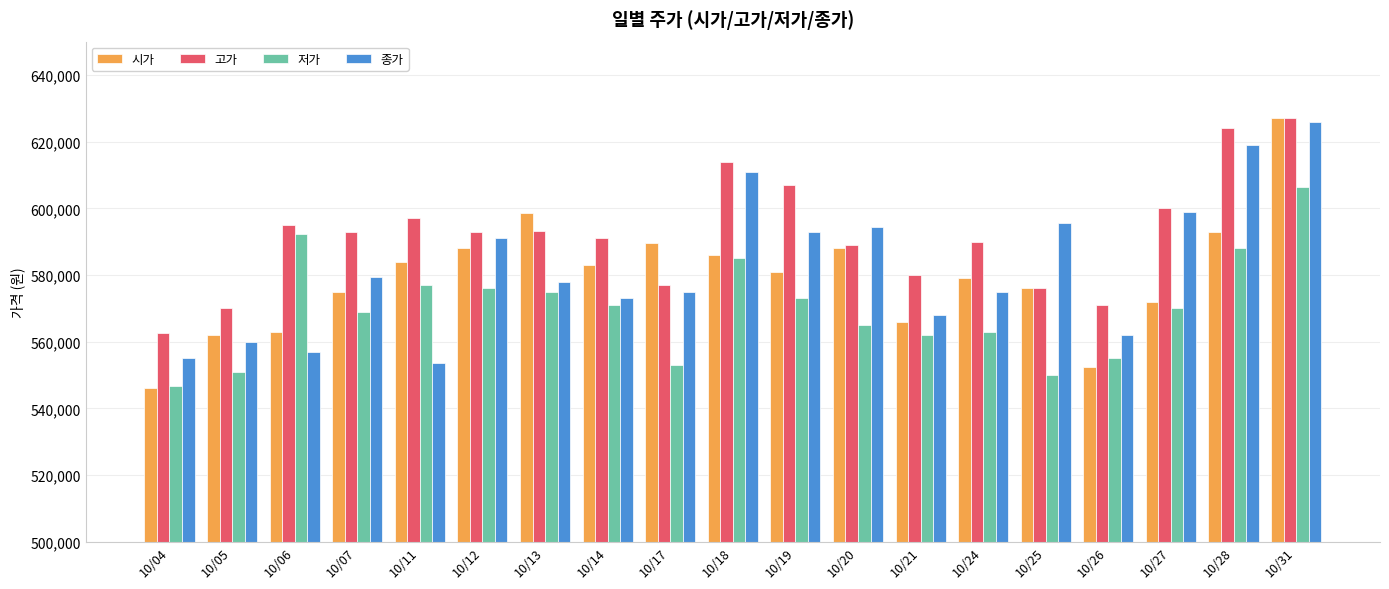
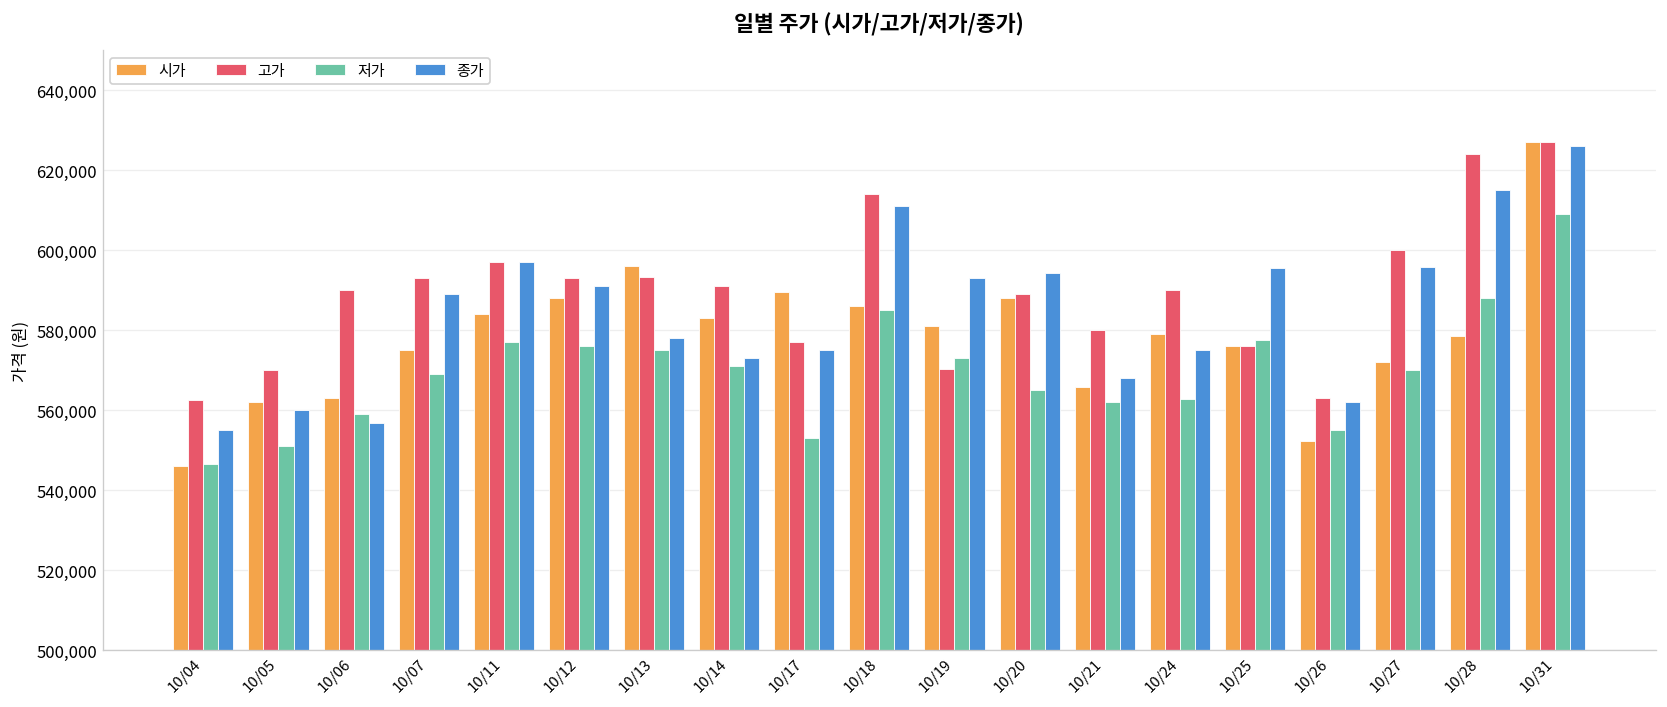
고가, 10/06: 595,000 -> 590,000
저가, 10/06: 592,000 -> 559,000
종가, 10/07: 579,000 -> 589,000
종가, 10/11: 554,000 -> 597,000
시가, 10/13: 599,000 -> 596,000
고가, 10/19: 607,000 -> 570,000
저가, 10/25: 550,000 -> 578,000
고가, 10/26: 571,000 -> 563,000
종가, 10/27: 599,000 -> 596,000
시가, 10/28: 593,000 -> 579,000
종가, 10/28: 619,000 -> 615,000
저가, 10/31: 606,000 -> 609,000
